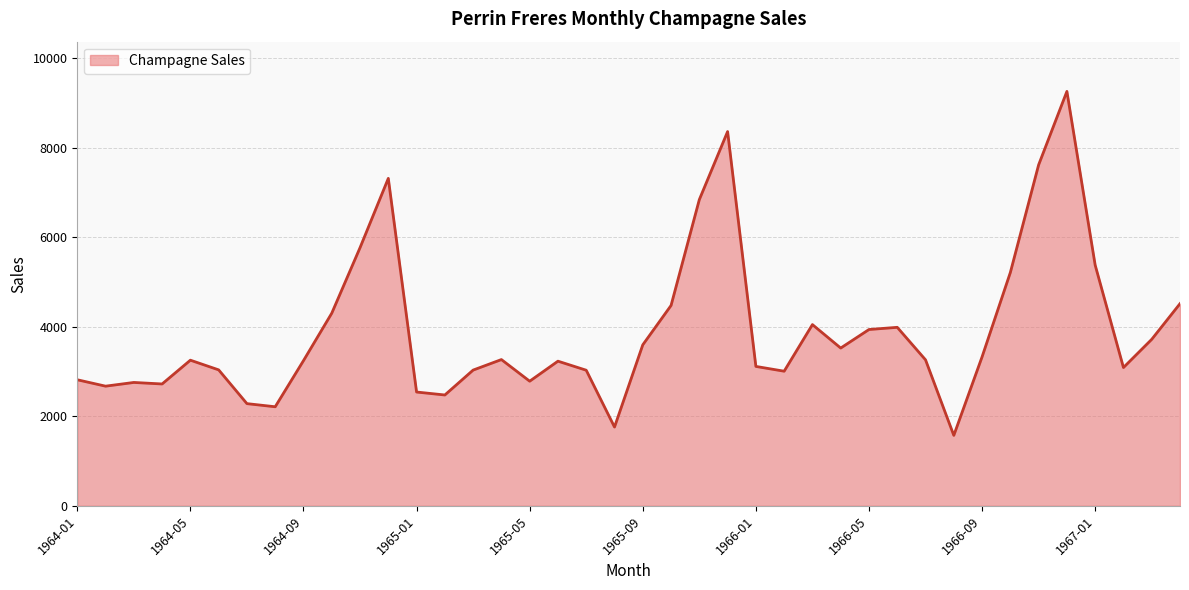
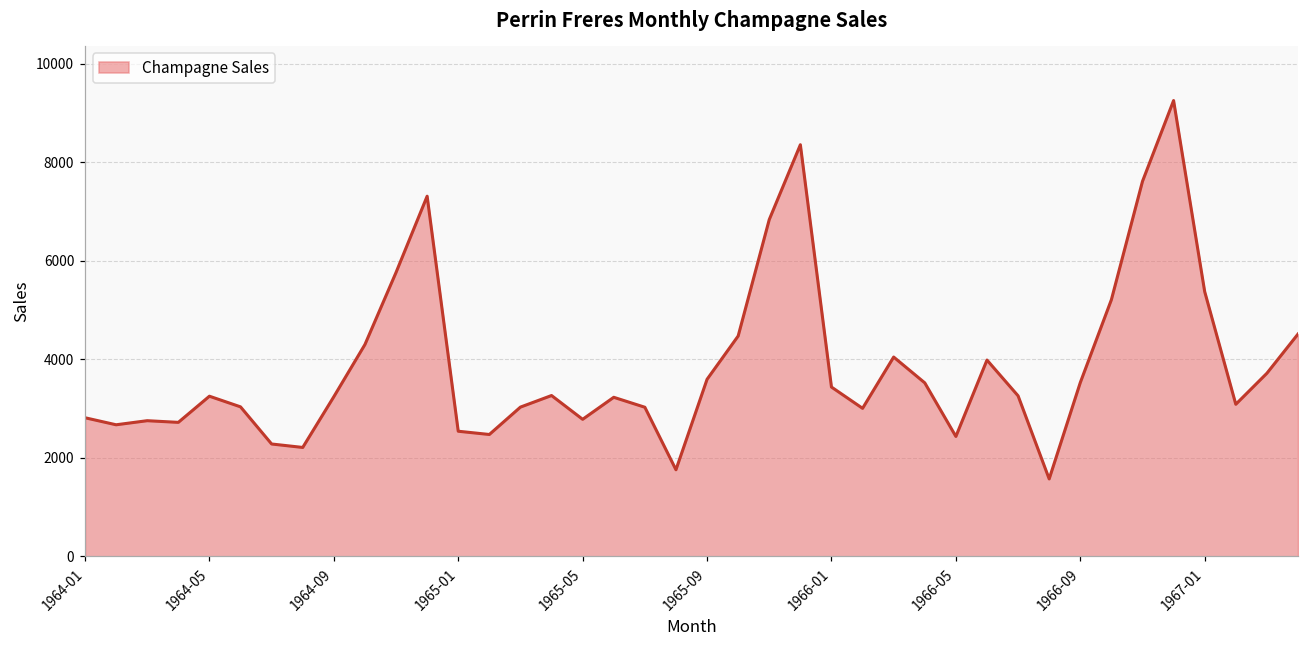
1966-01: 3100 -> 3400
1966-05: 3900 -> 2400
1966-09: 3300 -> 3500
